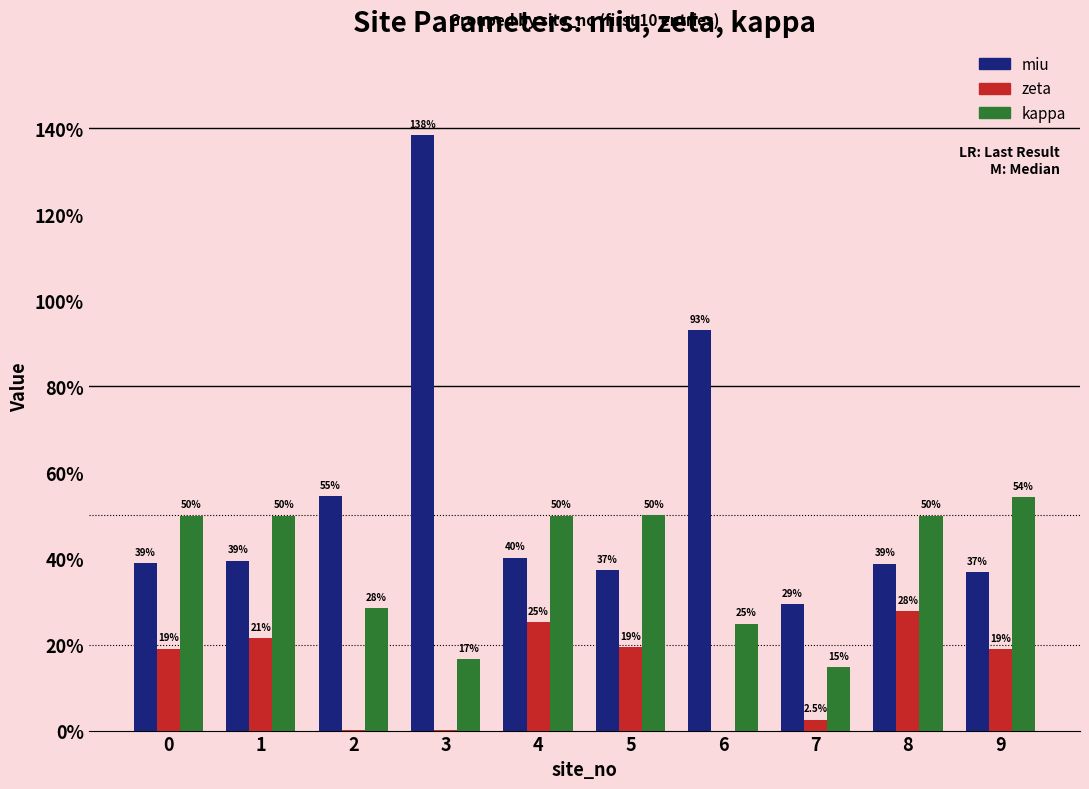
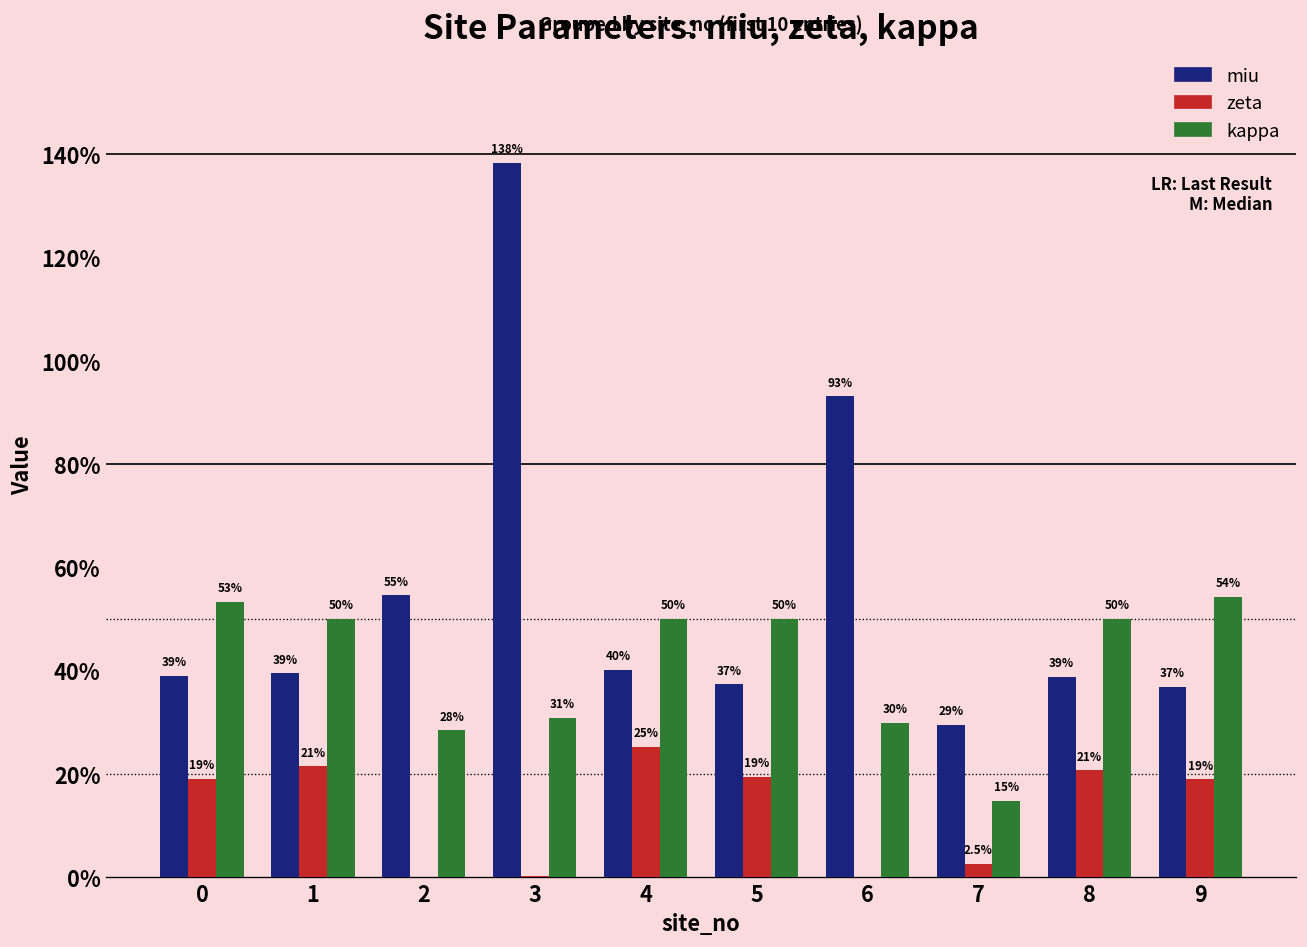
kappa, 0: 50% -> 53%
kappa, 3: 17% -> 31%
kappa, 6: 25% -> 30%
zeta, 8: 28% -> 21%
